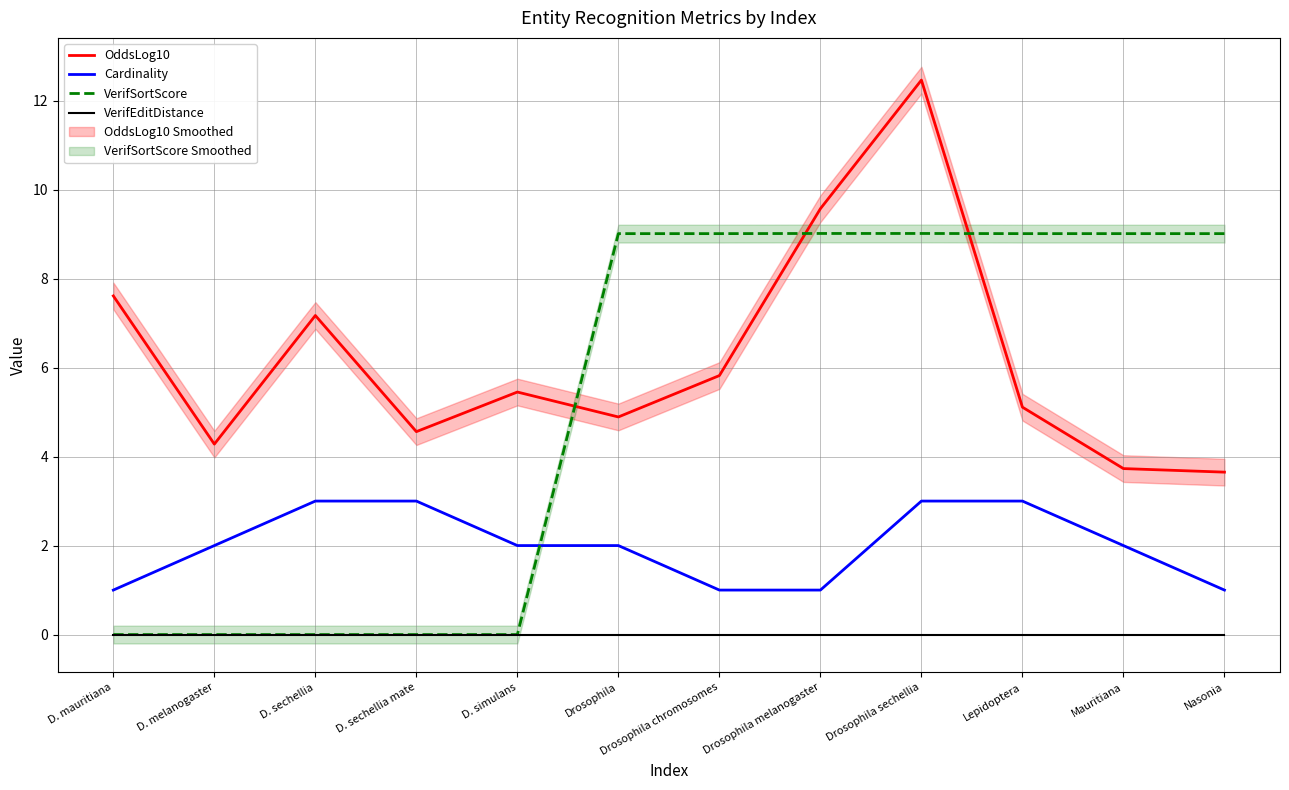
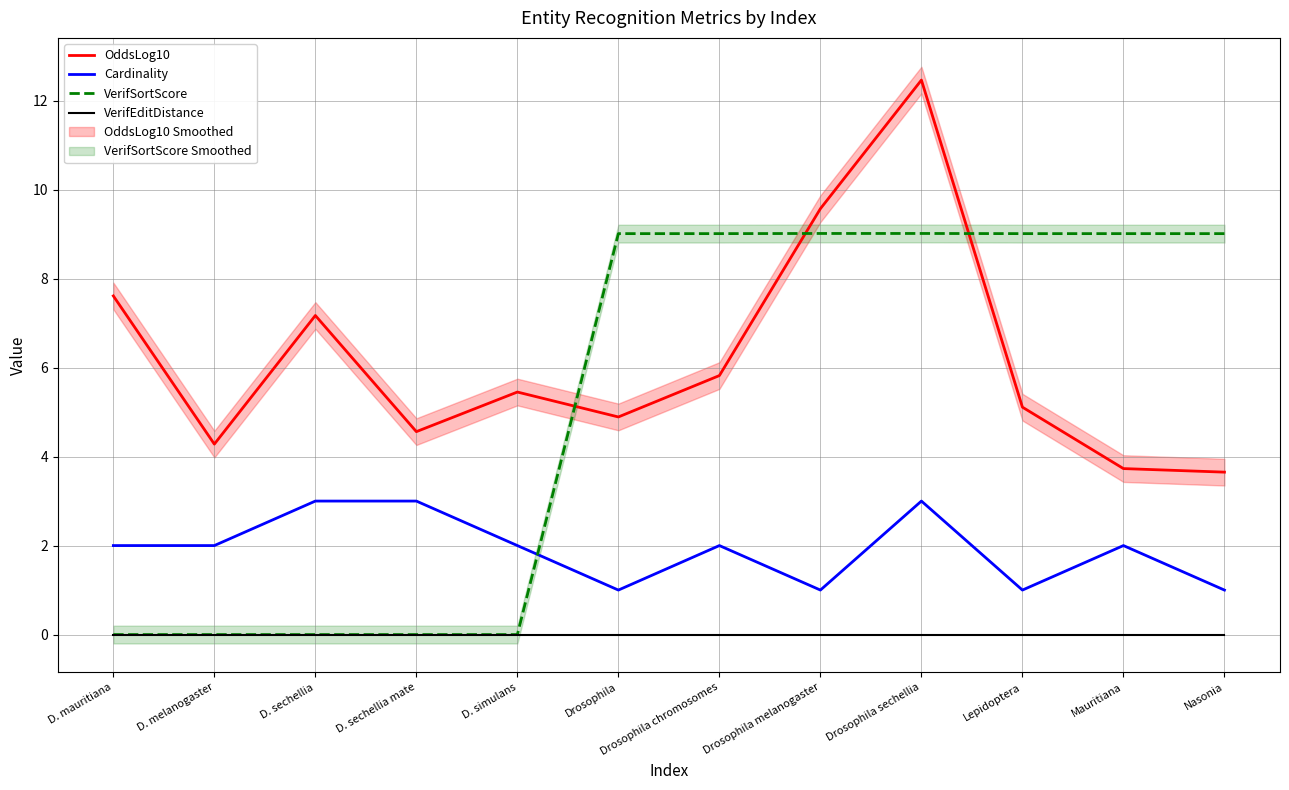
Cardinality, D. mauritiana: 1 -> 2
Cardinality, Drosophila: 2 -> 1
Cardinality, Drosophila chromosomes: 1 -> 2
Cardinality, Lepidoptera: 3 -> 1
